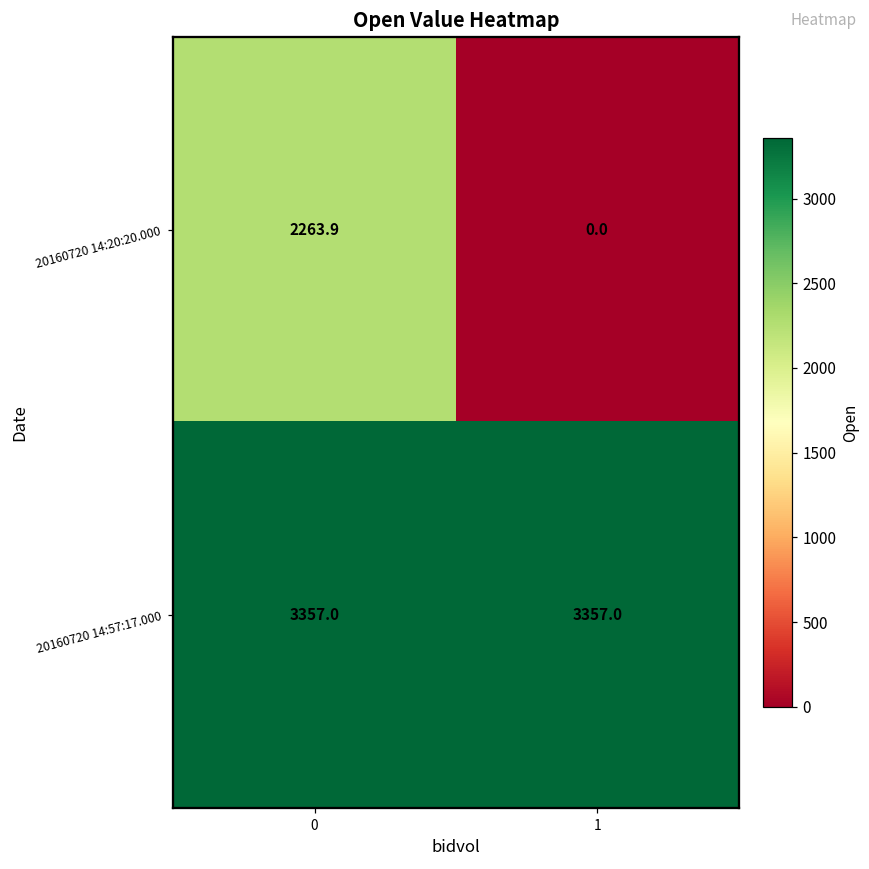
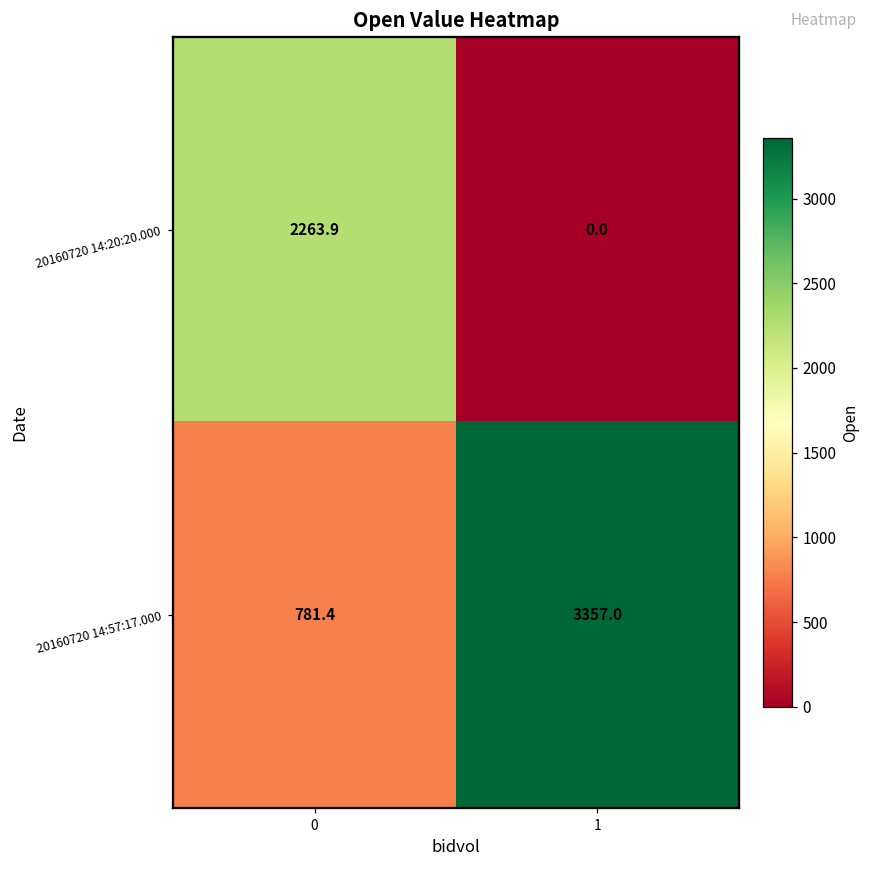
20160720 14:57:17.000, 0: 3357.0 -> 781.4
